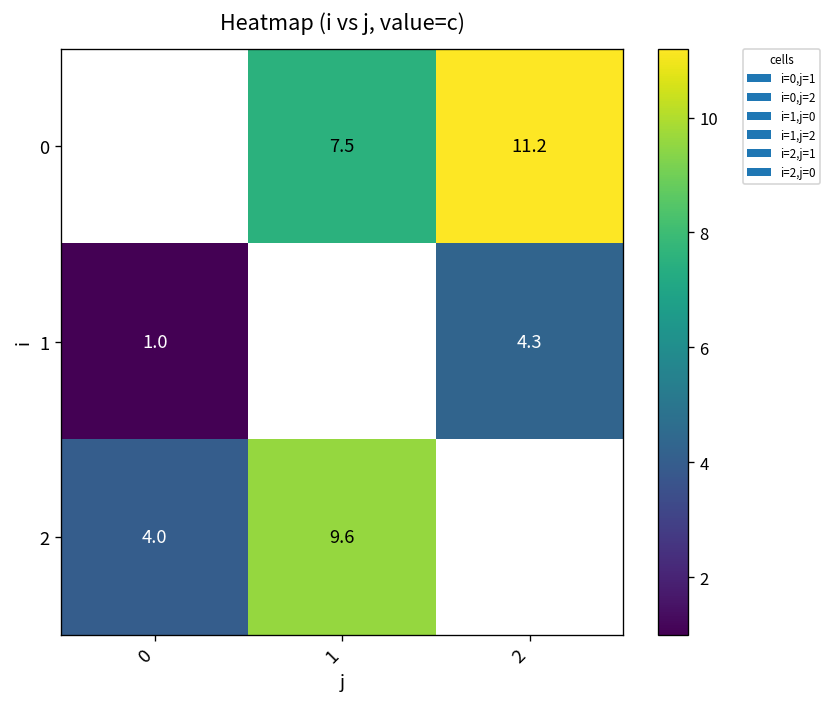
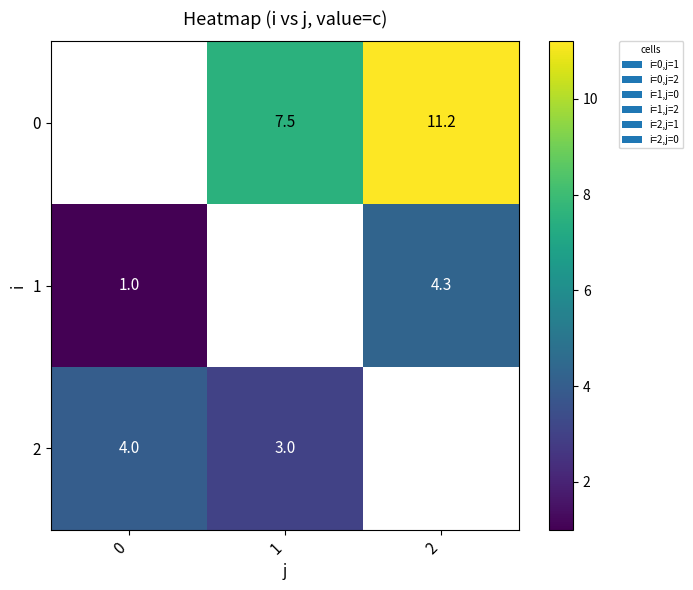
2, 1: 9.6 -> 3.0
